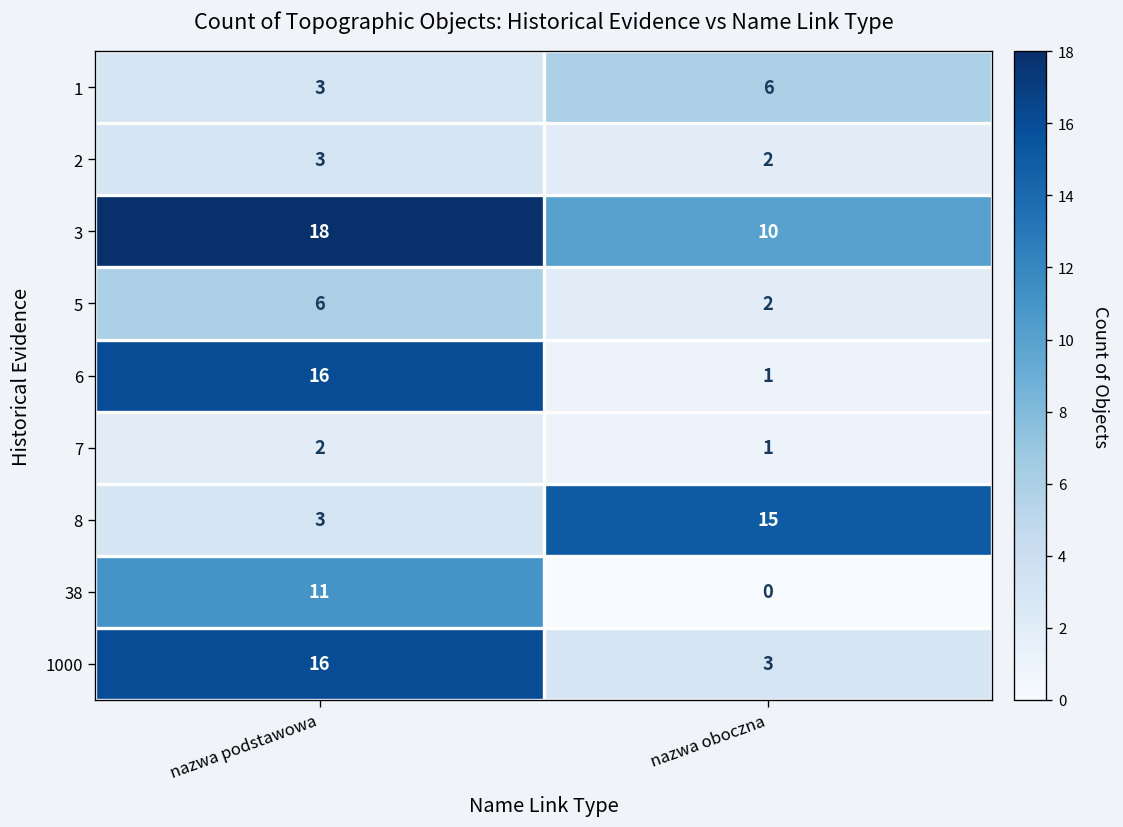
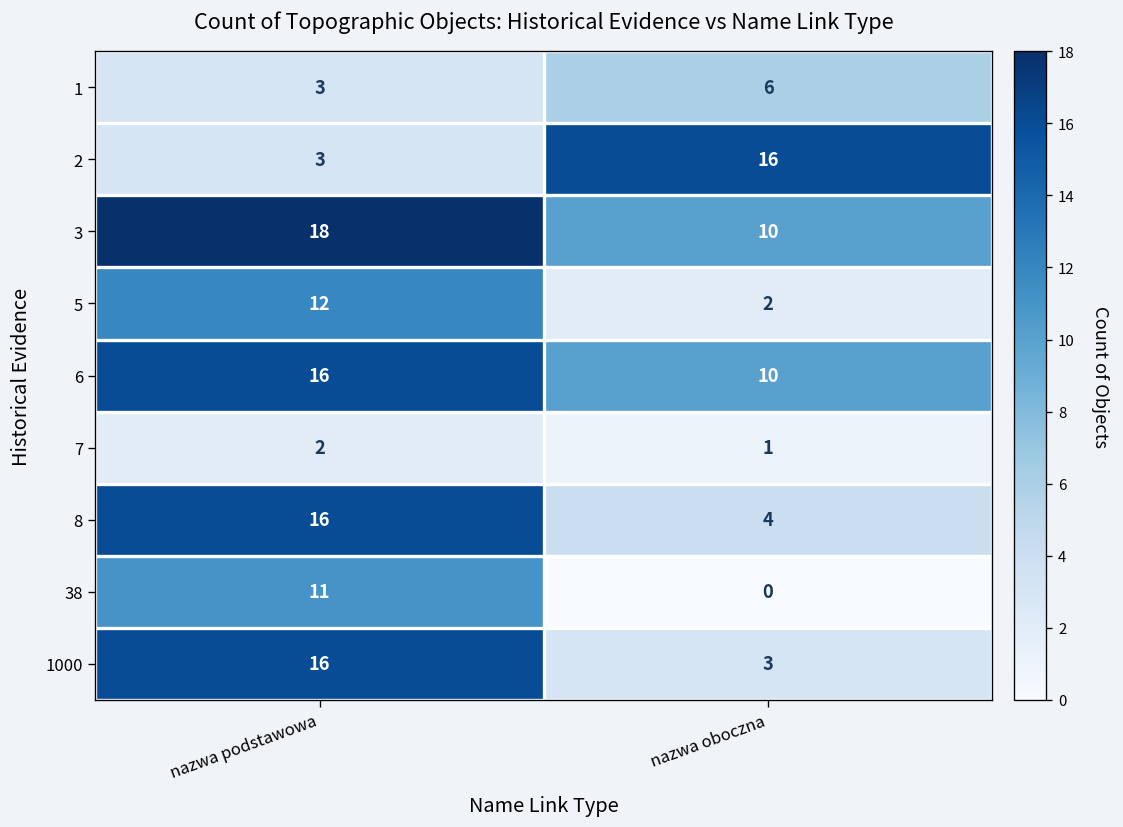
2, nazwa oboczna: 2 -> 16
5, nazwa podstawowa: 6 -> 12
6, nazwa oboczna: 1 -> 10
8, nazwa podstawowa: 3 -> 16
8, nazwa oboczna: 15 -> 4
